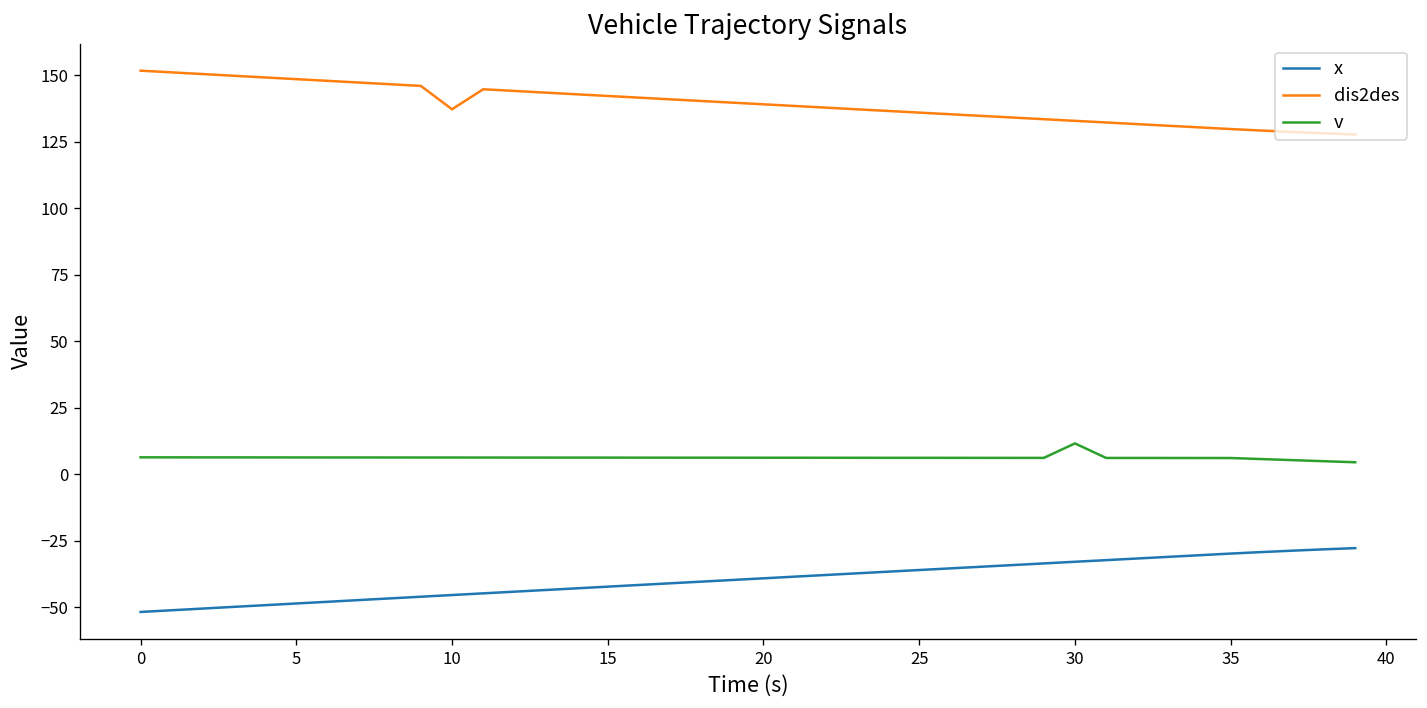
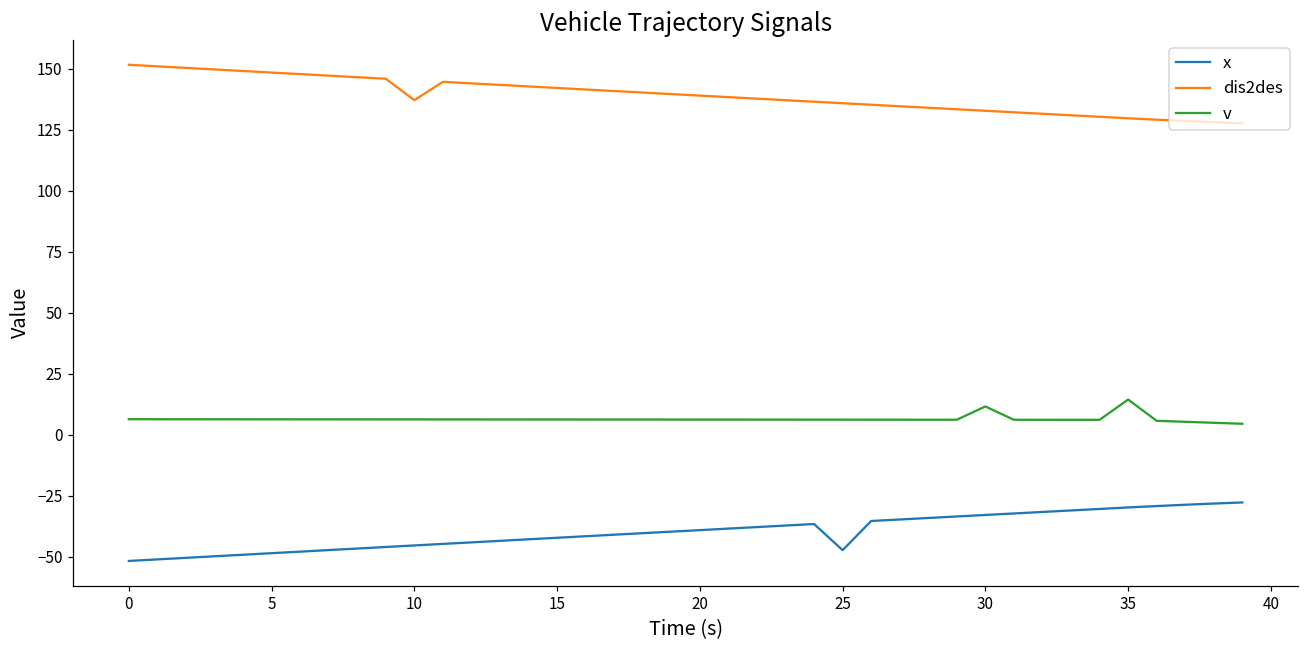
x, 25: -36 -> -47
v, 35: 6 -> 14
